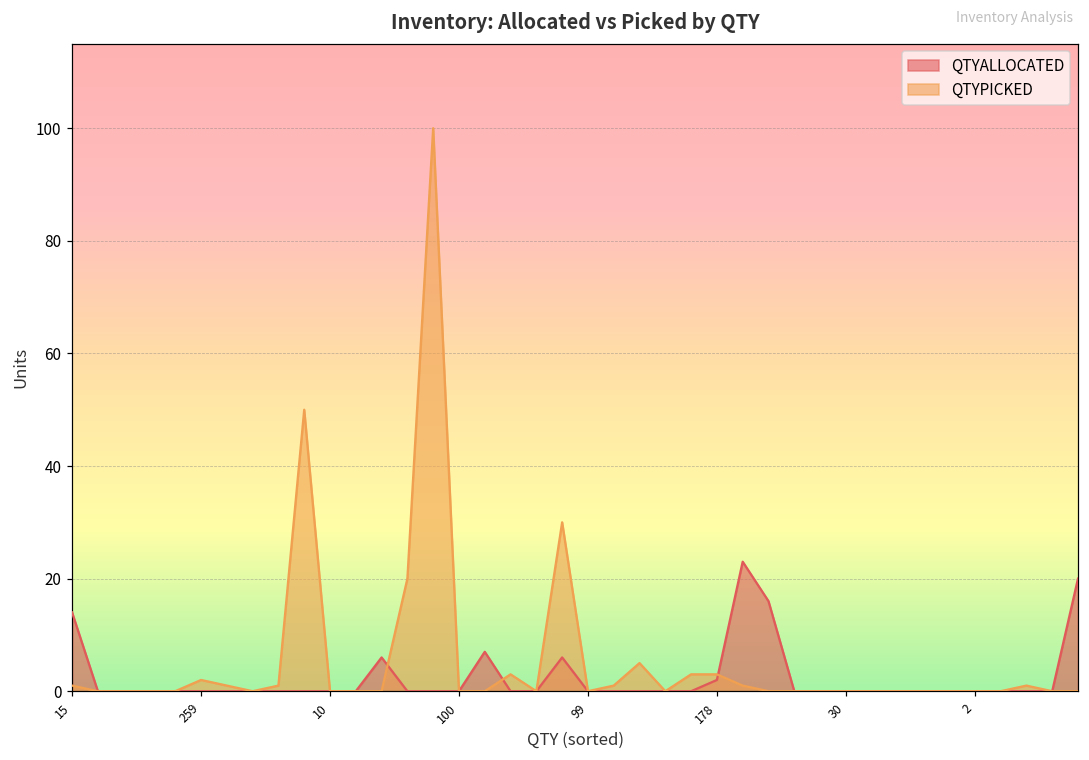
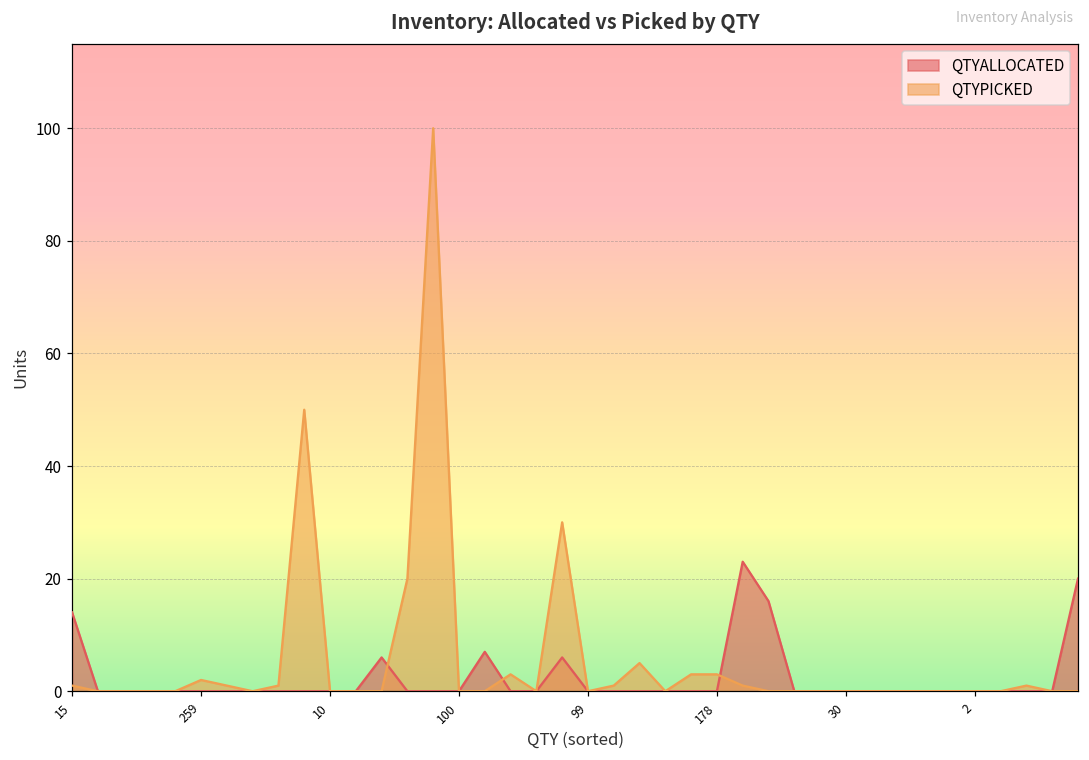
QTYALLOCATED, 178: 2 -> 0
